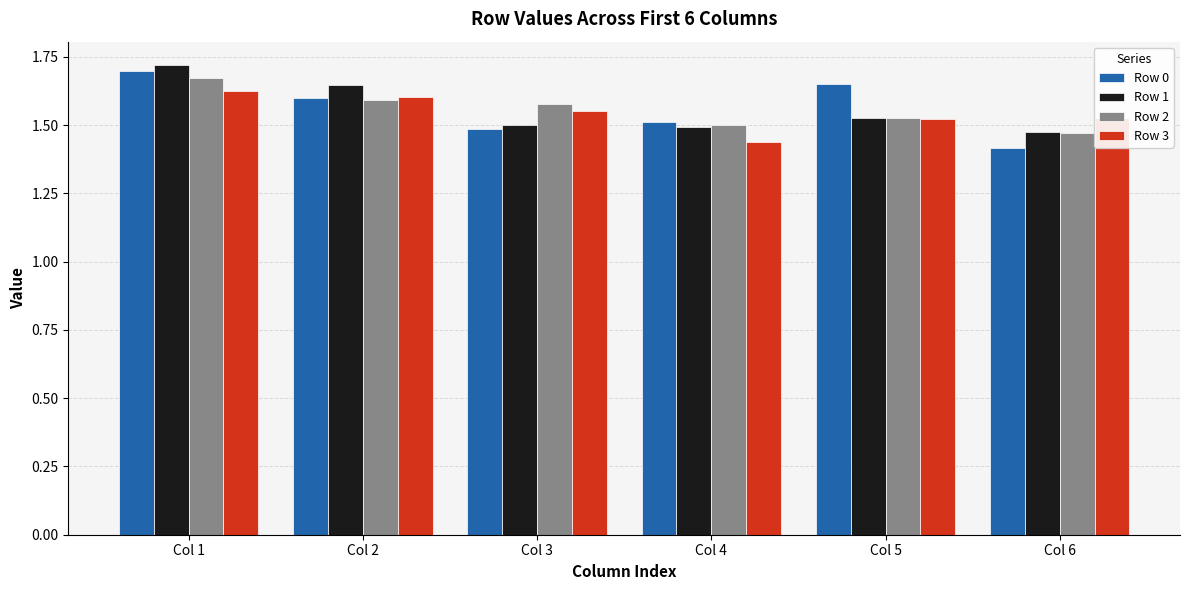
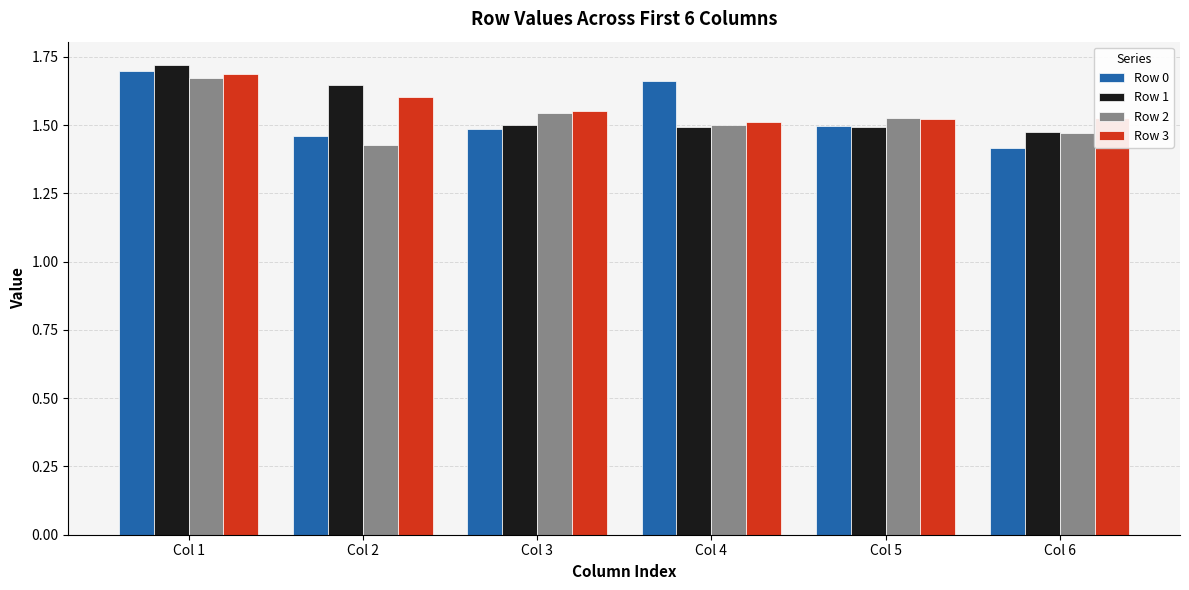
Row 3, Col 1: 1.63 -> 1.69
Row 0, Col 2: 1.60 -> 1.46
Row 2, Col 2: 1.59 -> 1.43
Row 2, Col 3: 1.58 -> 1.54
Row 0, Col 4: 1.51 -> 1.66
Row 3, Col 4: 1.44 -> 1.51
Row 0, Col 5: 1.65 -> 1.49
Row 1, Col 5: 1.53 -> 1.49
